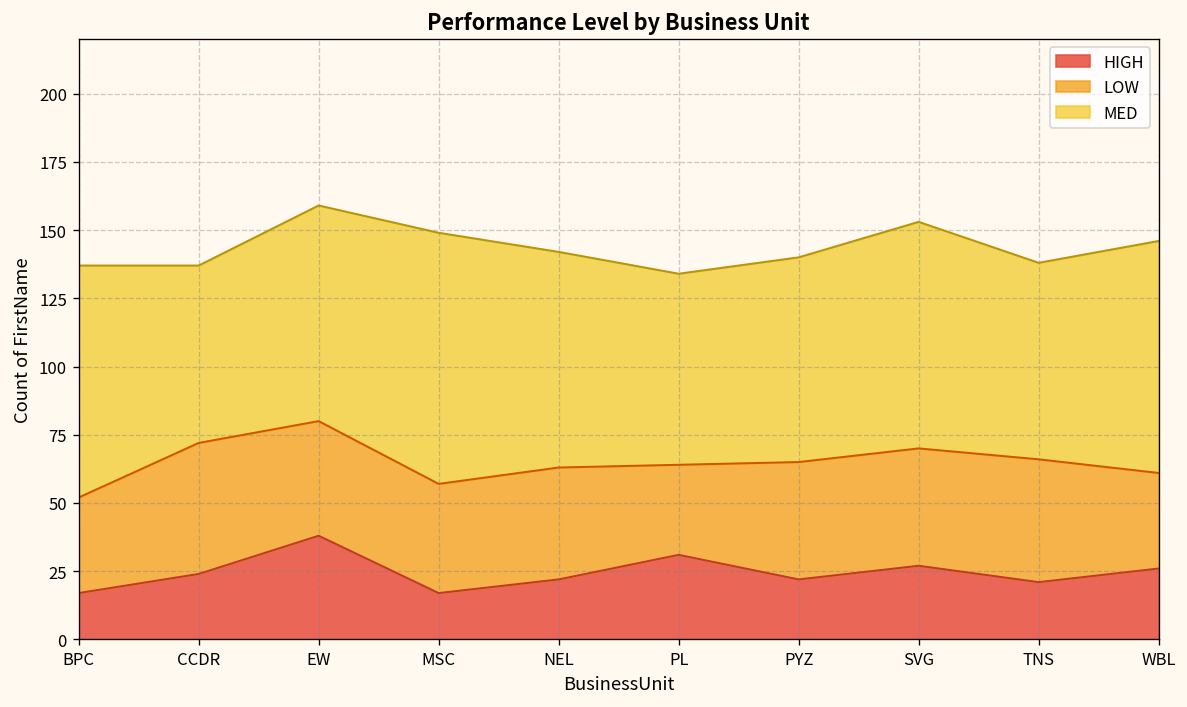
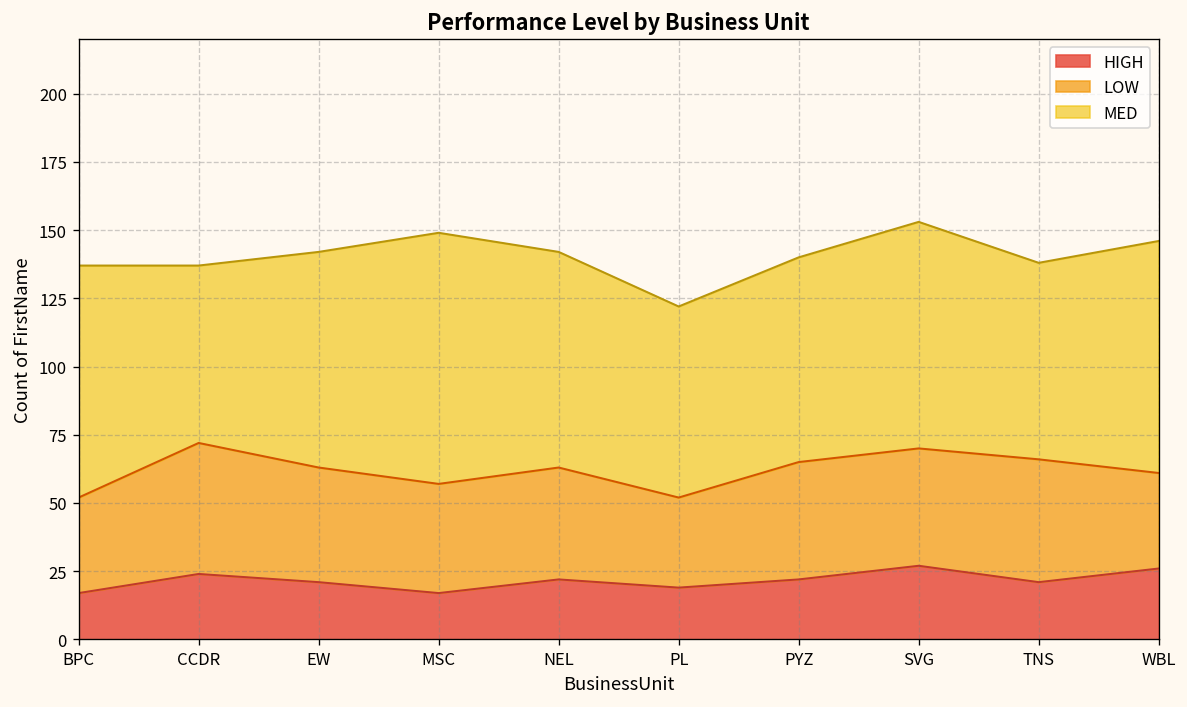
HIGH, EW: 38 -> 21
HIGH, PL: 31 -> 19
